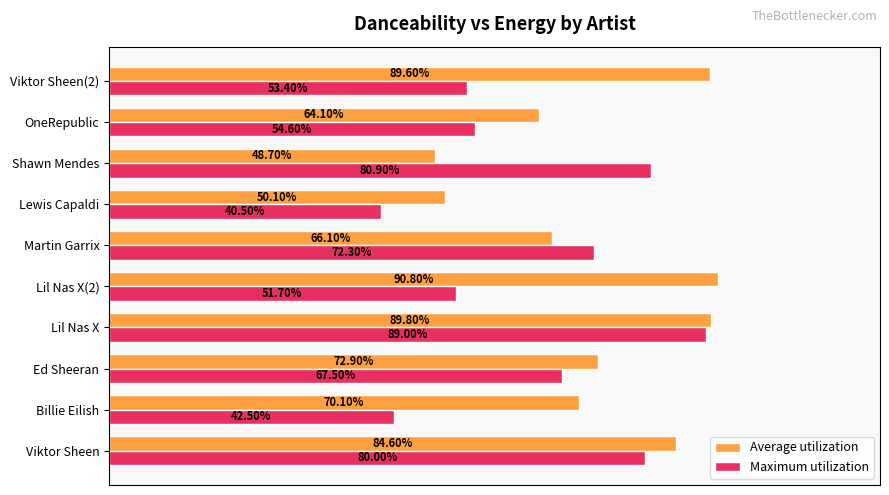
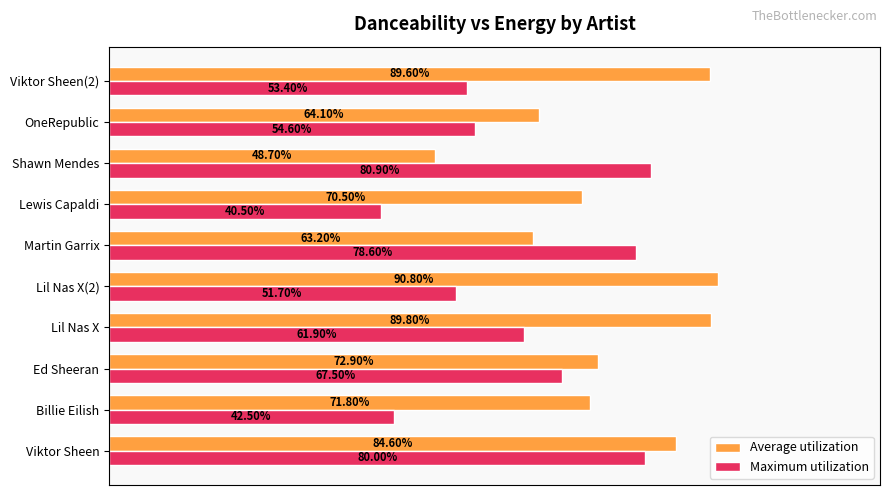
Average utilization, Lewis Capaldi: 50.10% -> 70.50%
Average utilization, Martin Garrix: 66.10% -> 63.20%
Maximum utilization, Martin Garrix: 72.30% -> 78.60%
Maximum utilization, Lil Nas X: 89.00% -> 61.90%
Average utilization, Billie Eilish: 70.10% -> 71.80%
